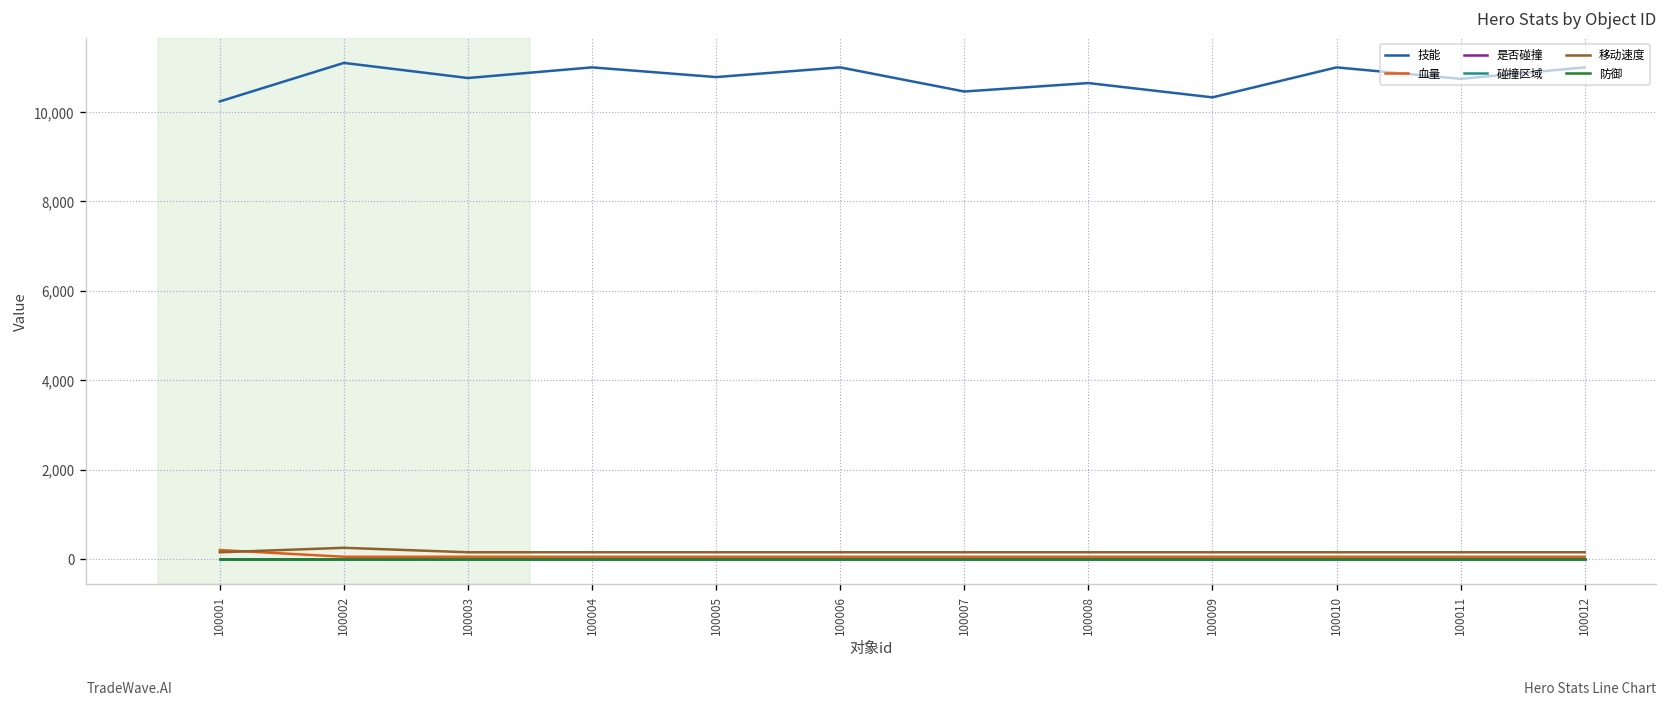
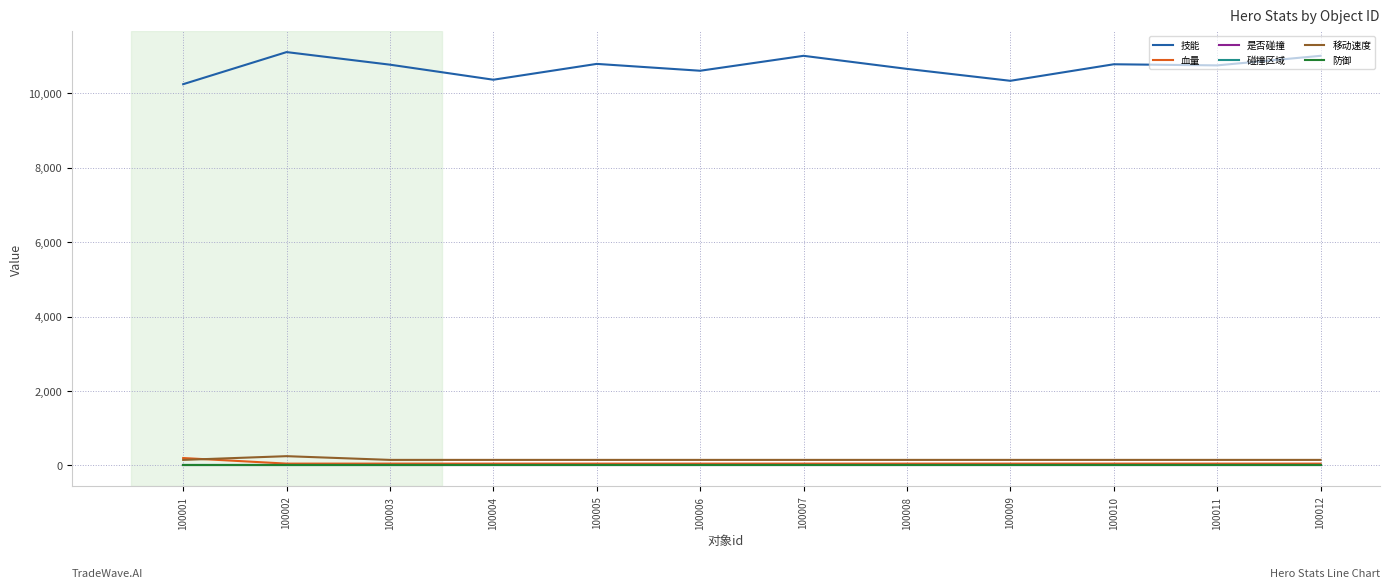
技能, 100004: 11,000 -> 10,400
技能, 100006: 11,000 -> 10,600
技能, 100007: 10,500 -> 11,000
技能, 100010: 11,000 -> 10,800
